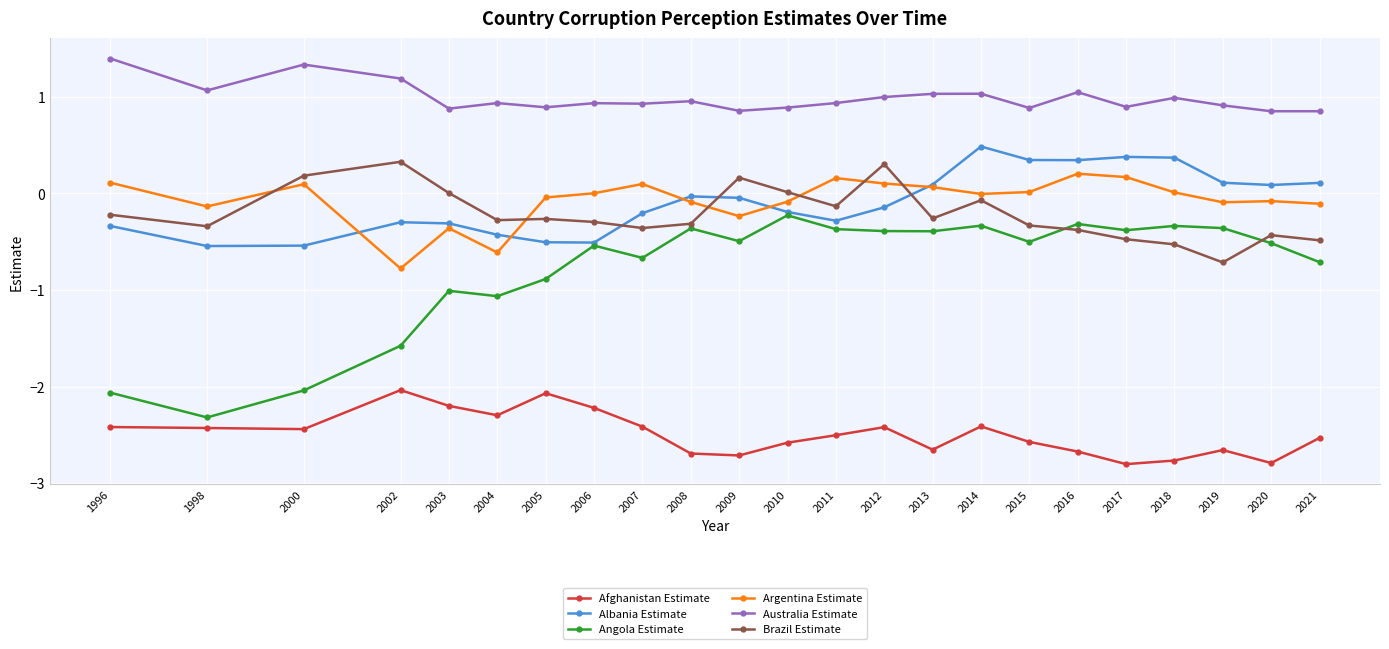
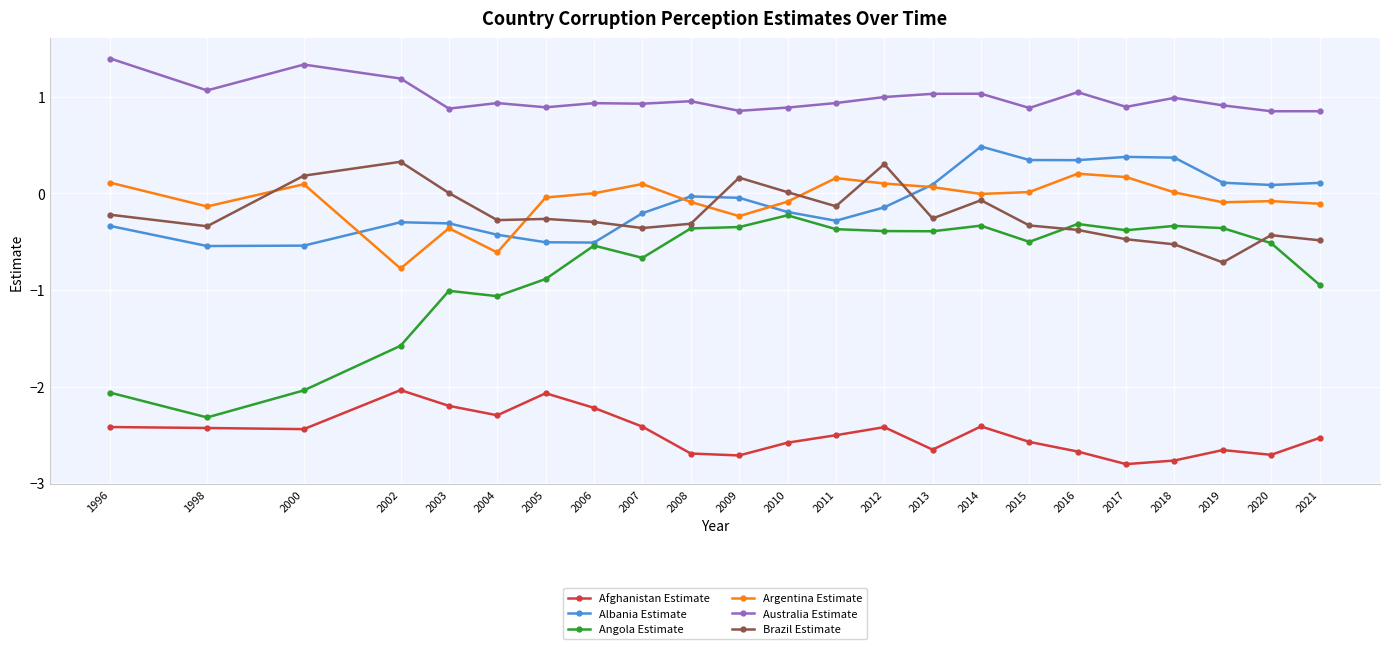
Angola Estimate, 2009: -0.5 -> -0.3
Afghanistan Estimate, 2020: -2.8 -> -2.7
Angola Estimate, 2021: -0.7 -> -0.9
